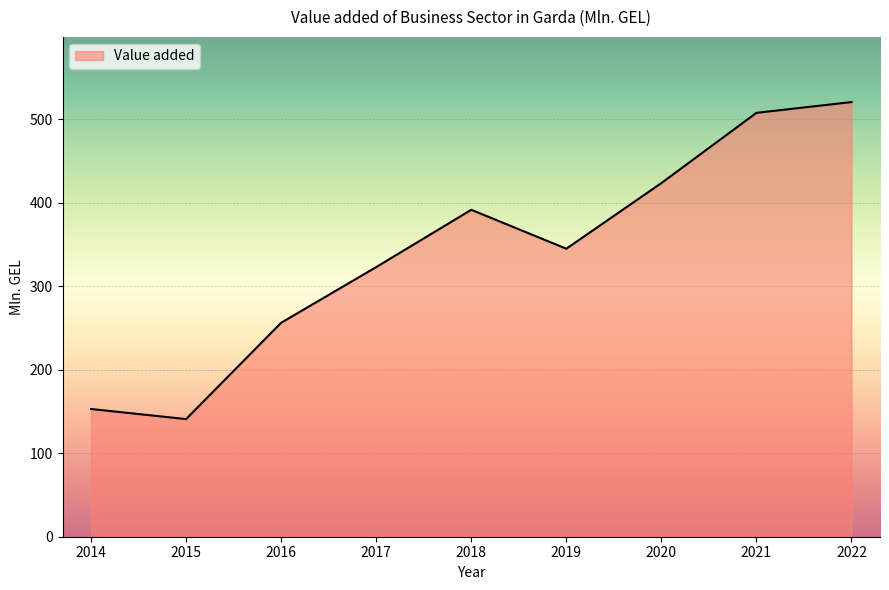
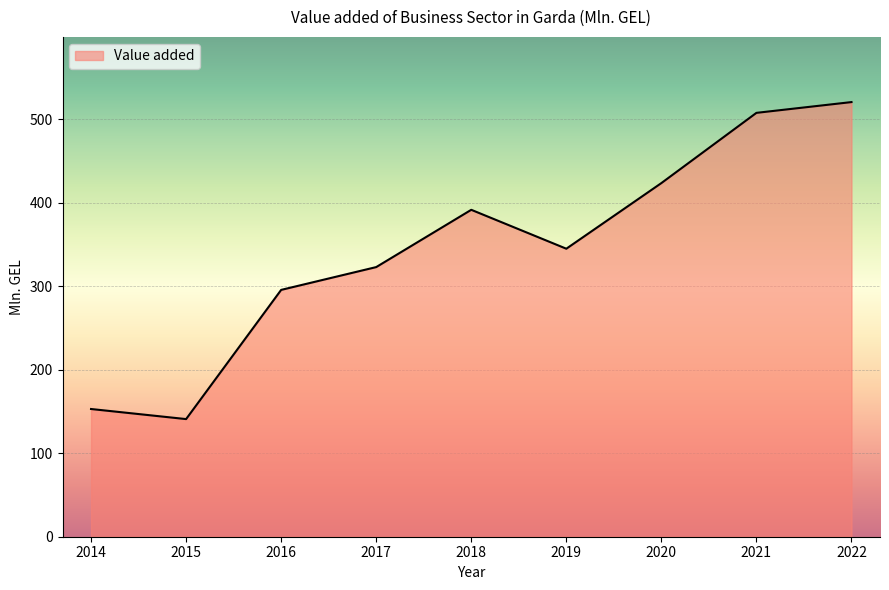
2016: 260 -> 300
